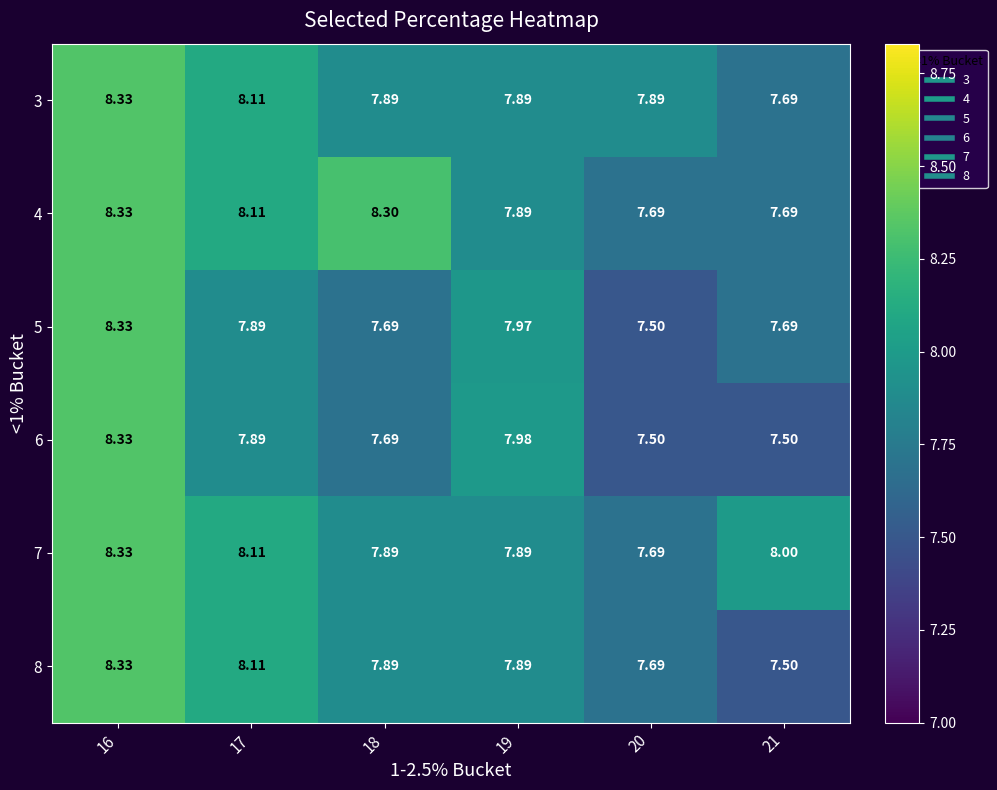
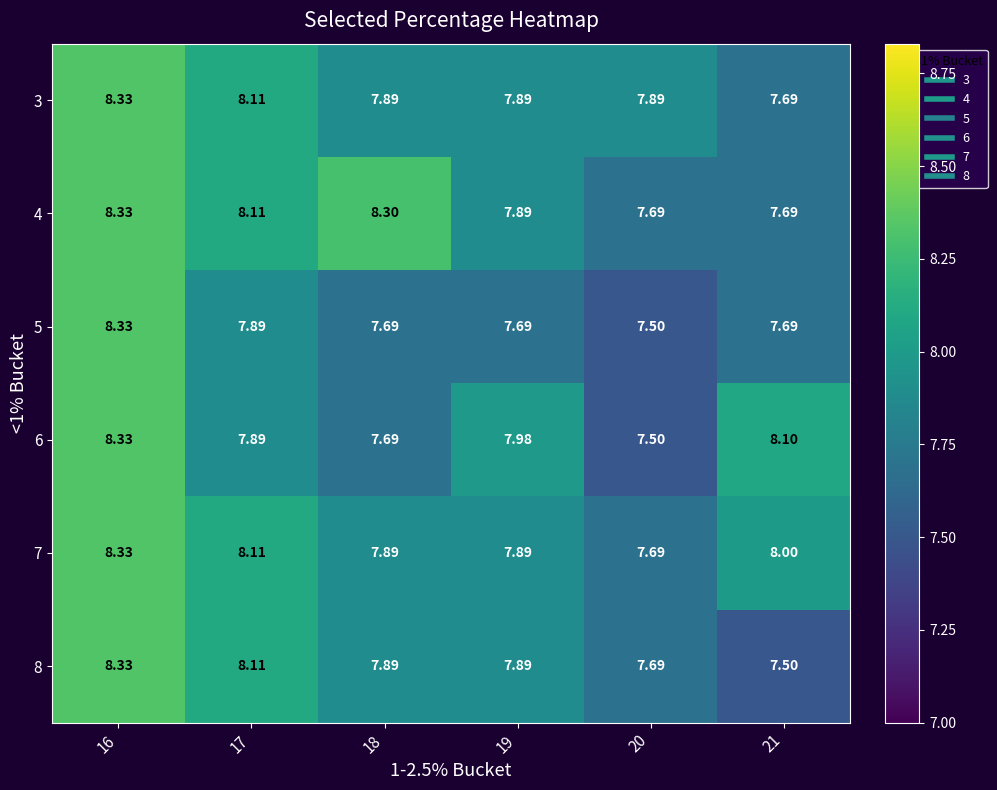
5, 19: 7.97 -> 7.69
6, 21: 7.50 -> 8.10
